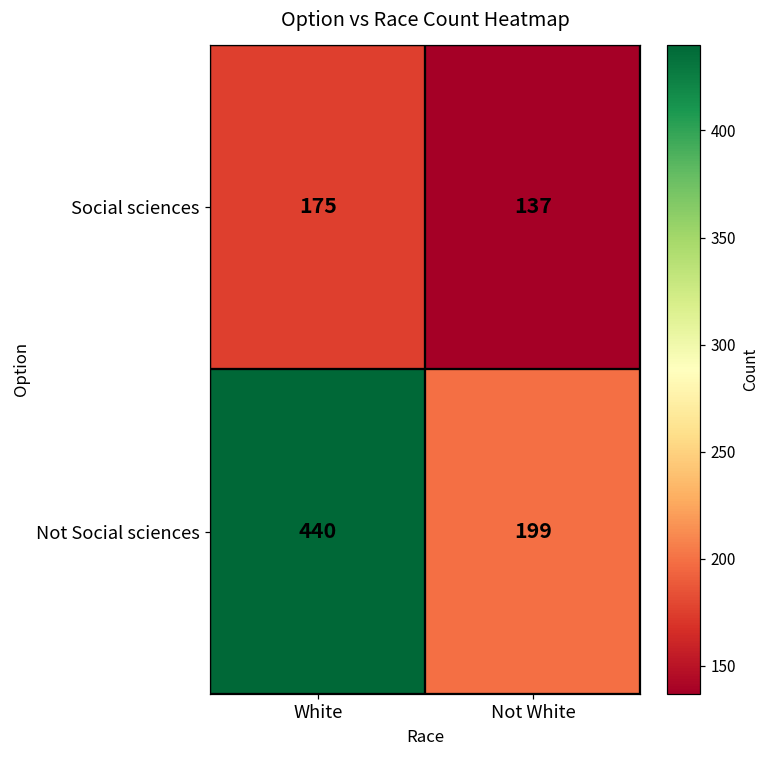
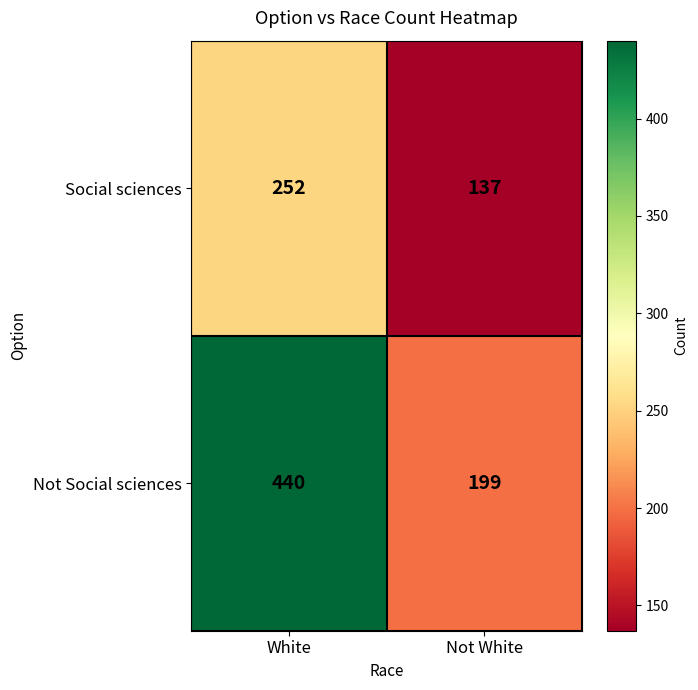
Social sciences, White: 175 -> 252
